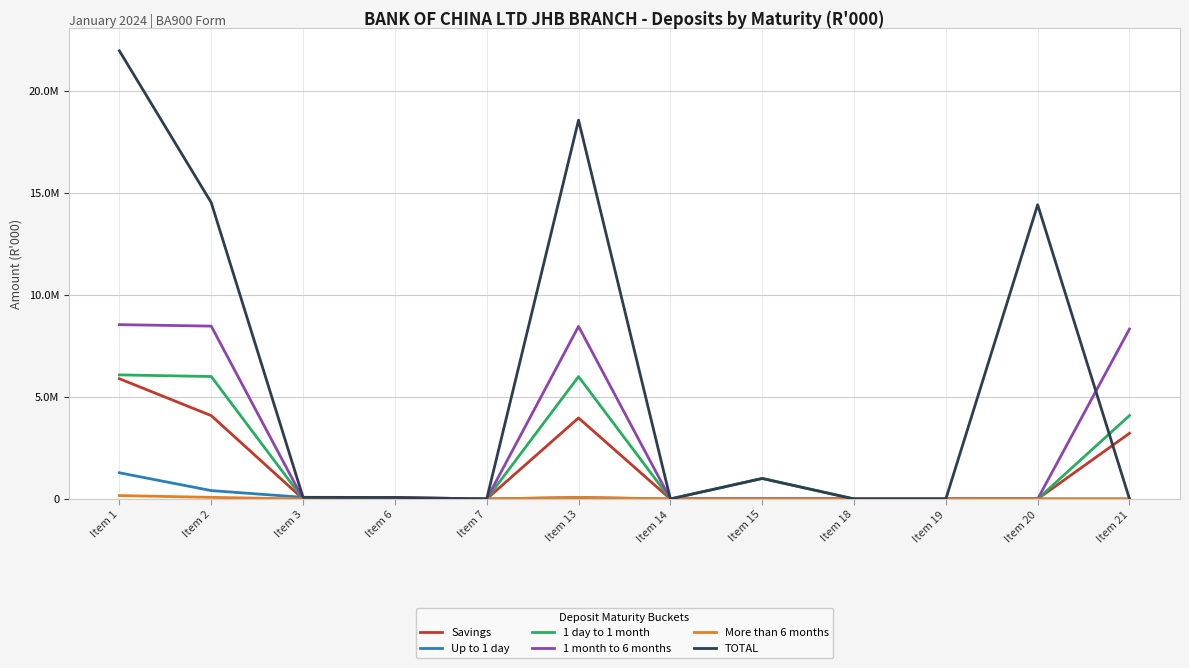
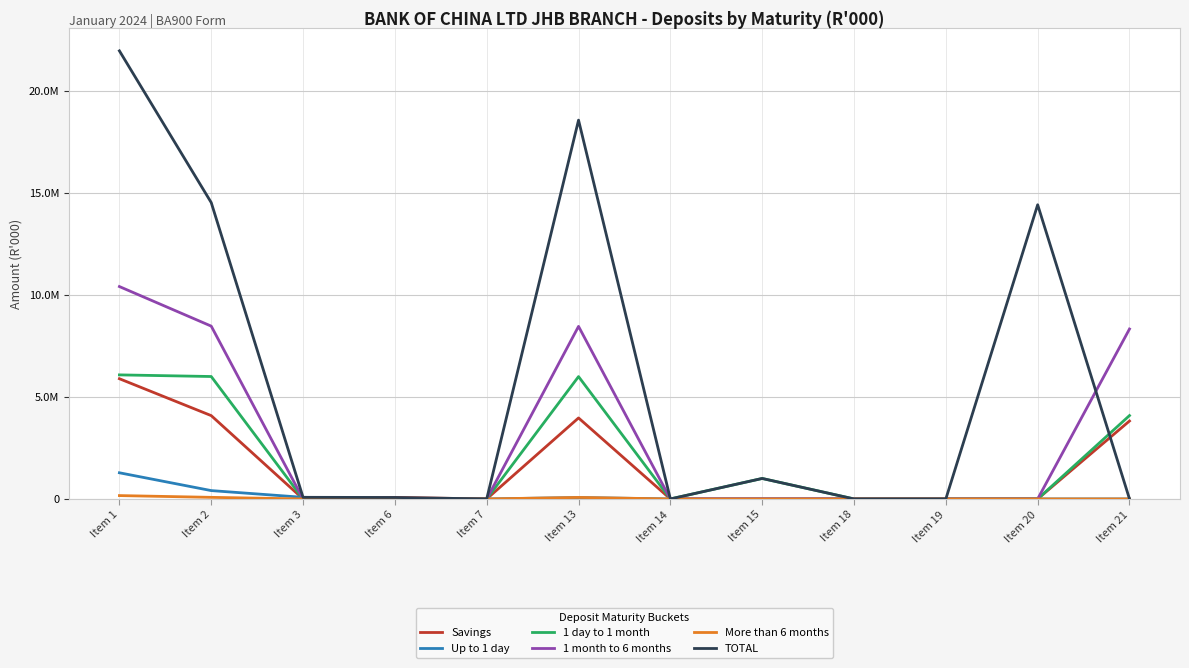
1 month to 6 months, Item 1: 8600000 -> 10400000
Savings, Item 21: 3200000 -> 3800000
